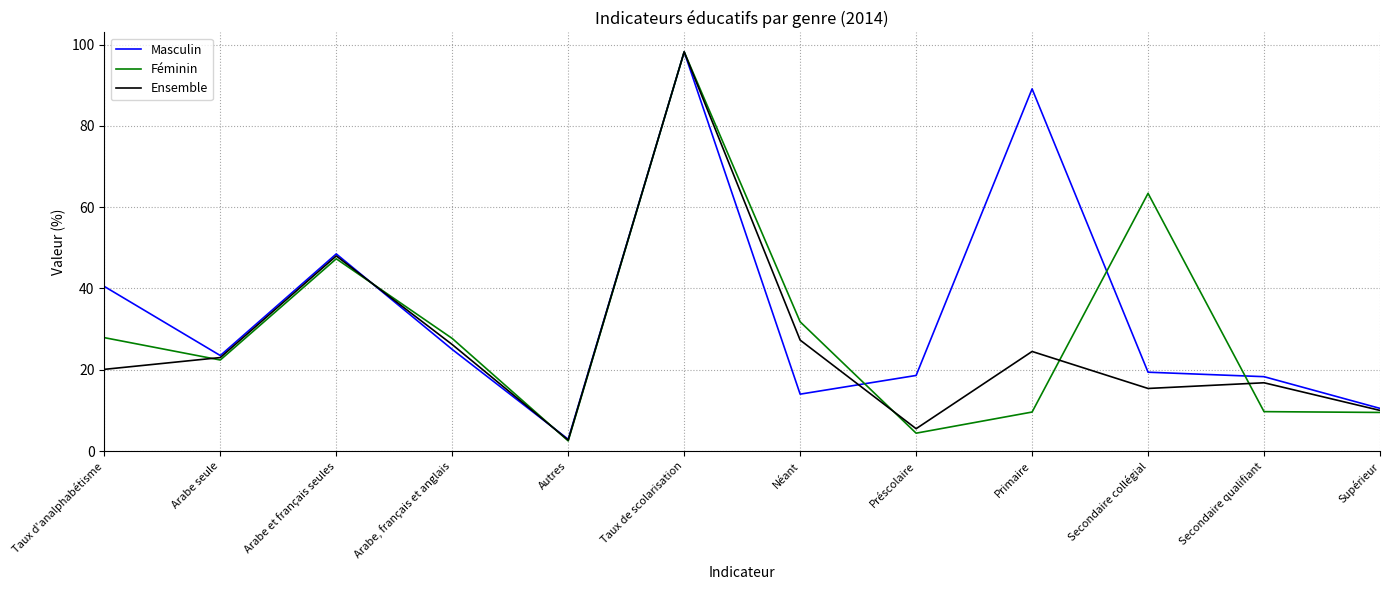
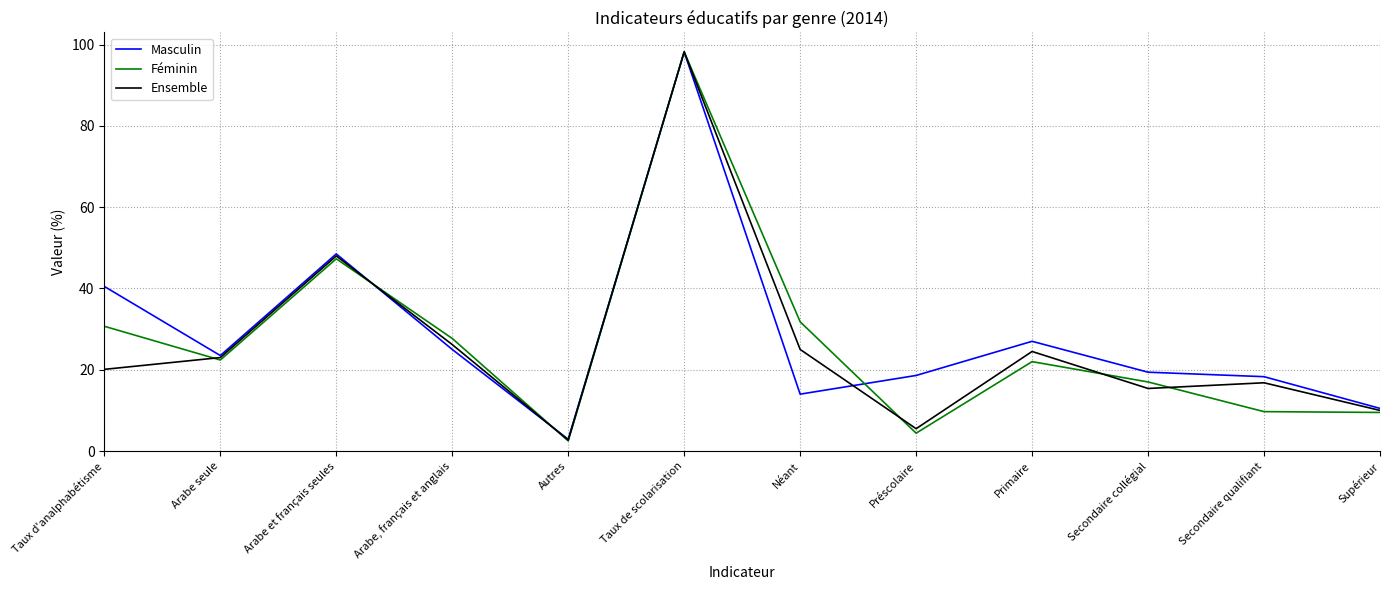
Féminin, Taux d'analphabétisme: 28 -> 31
Ensemble, Néant: 27 -> 25
Masculin, Primaire: 89 -> 27
Féminin, Primaire: 10 -> 22
Féminin, Secondaire collégial: 63 -> 17
